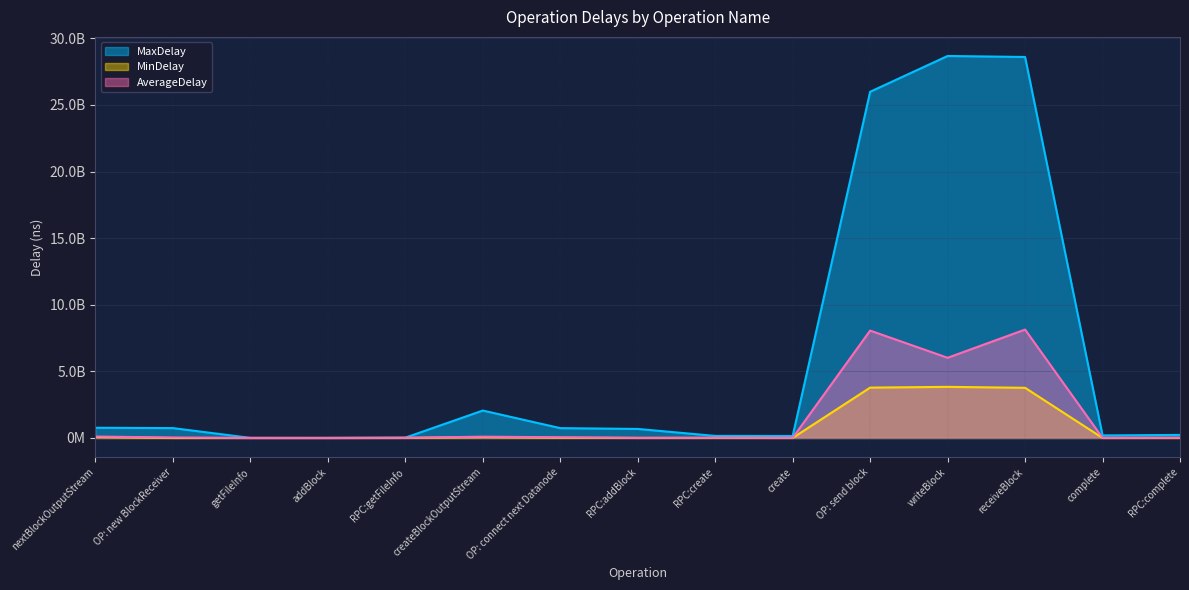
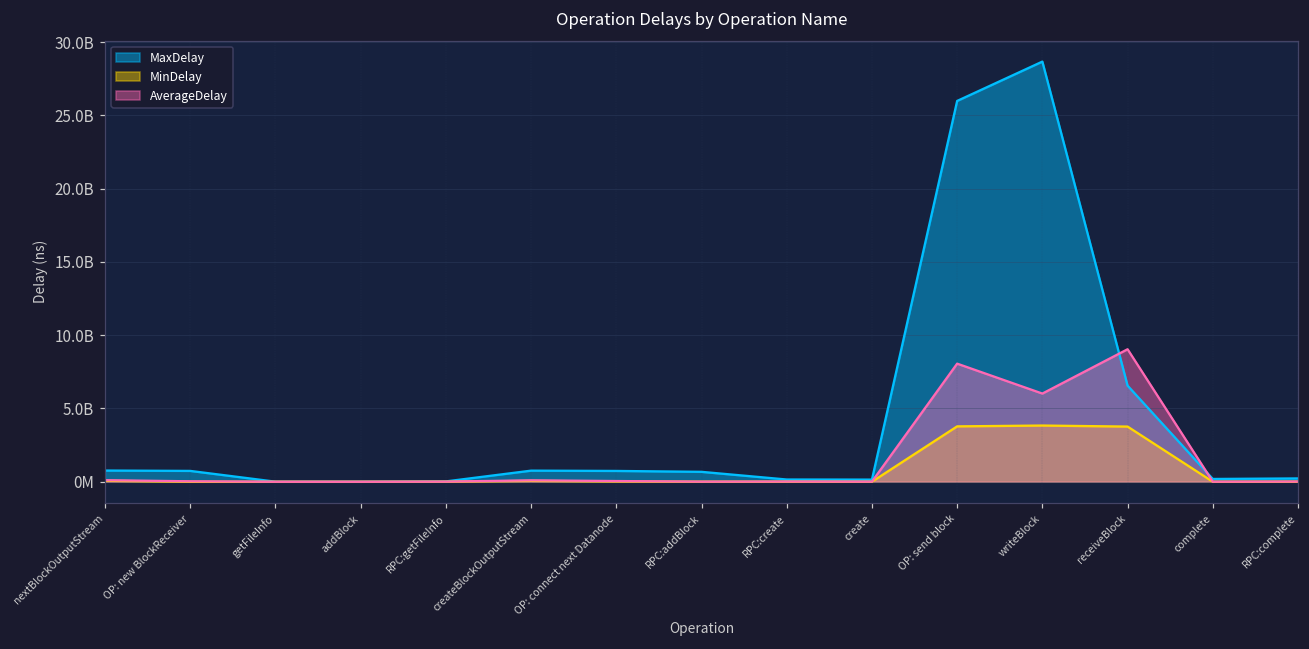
MaxDelay, createBlockOutputStream: 2100000000 -> 800000000
MaxDelay, receiveBlock: 28600000000 -> 6600000000
AverageDelay, receiveBlock: 8100000000 -> 9000000000
